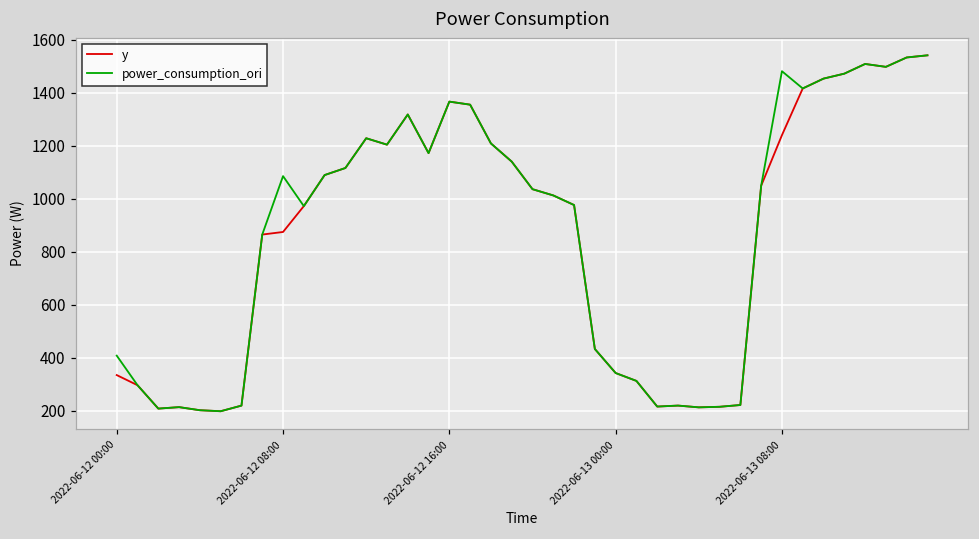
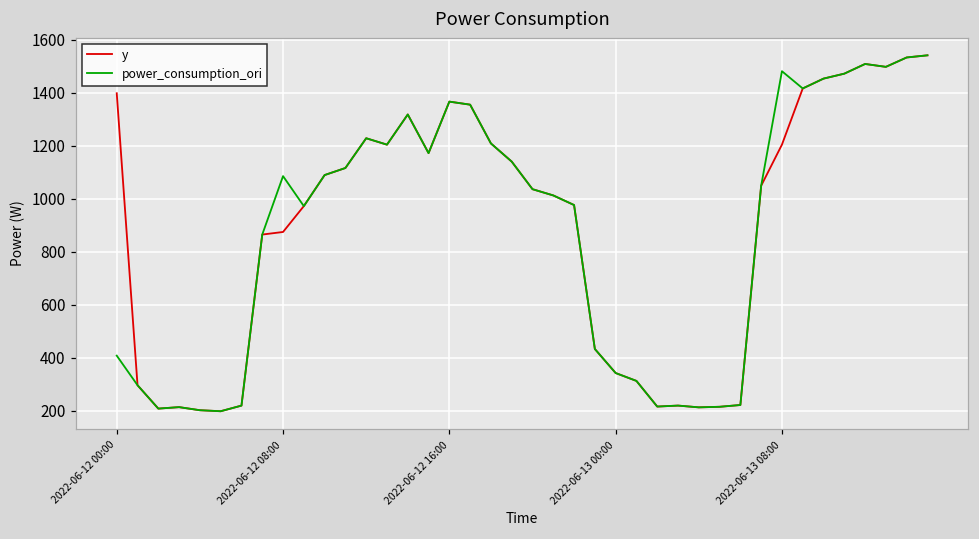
y, 2022-06-12 00:00: 330 -> 1400
y, 2022-06-13 08:00: 1240 -> 1200
